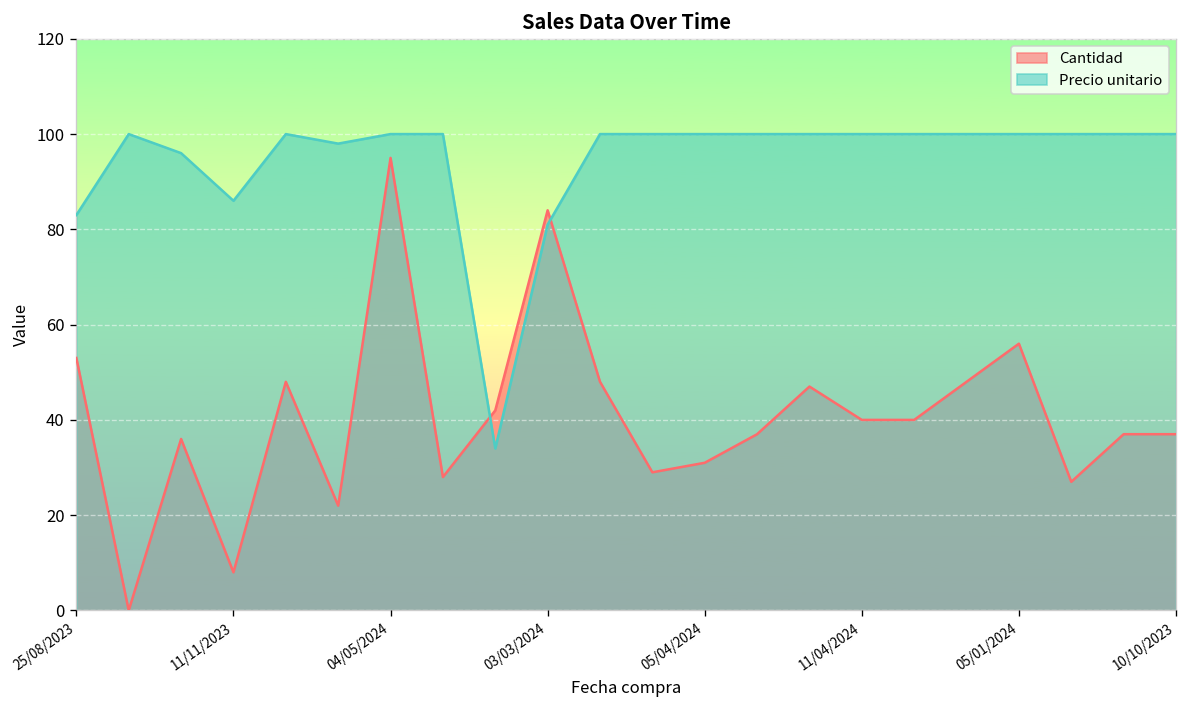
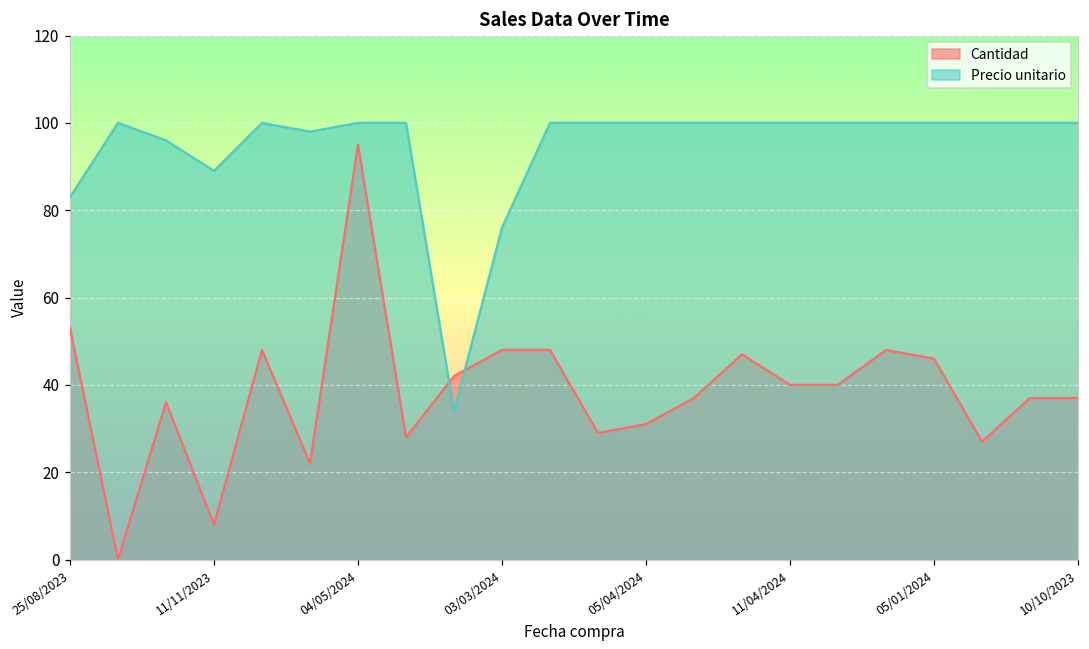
Precio unitario, 11/11/2023: 86 -> 89
Cantidad, 03/03/2024: 84 -> 48
Precio unitario, 03/03/2024: 81 -> 76
Cantidad, 05/01/2024: 56 -> 46
